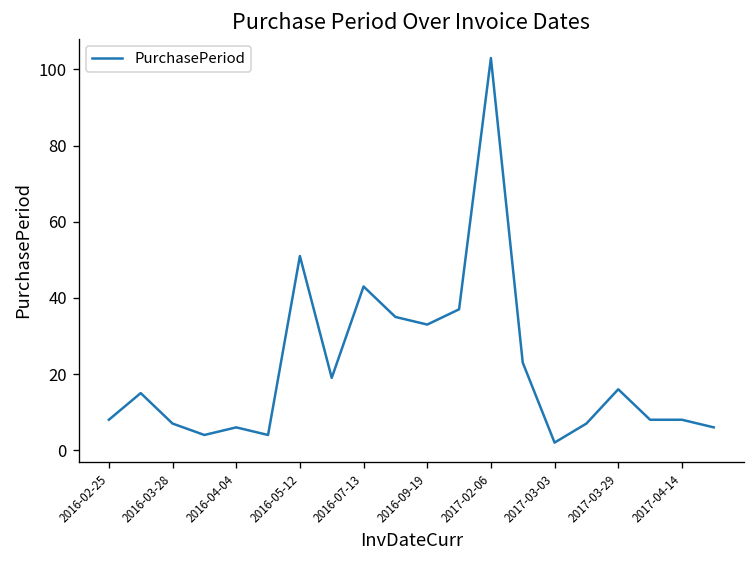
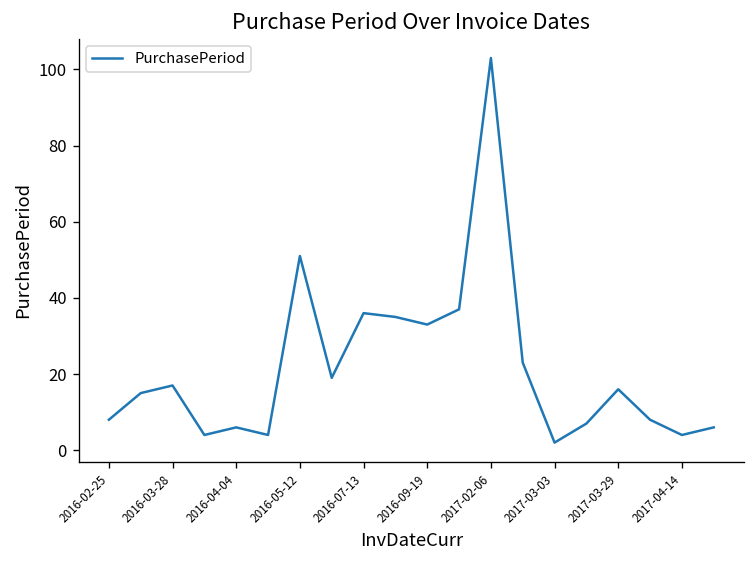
2016-03-28: 7 -> 17
2016-07-13: 43 -> 36
2017-04-14: 8 -> 4
